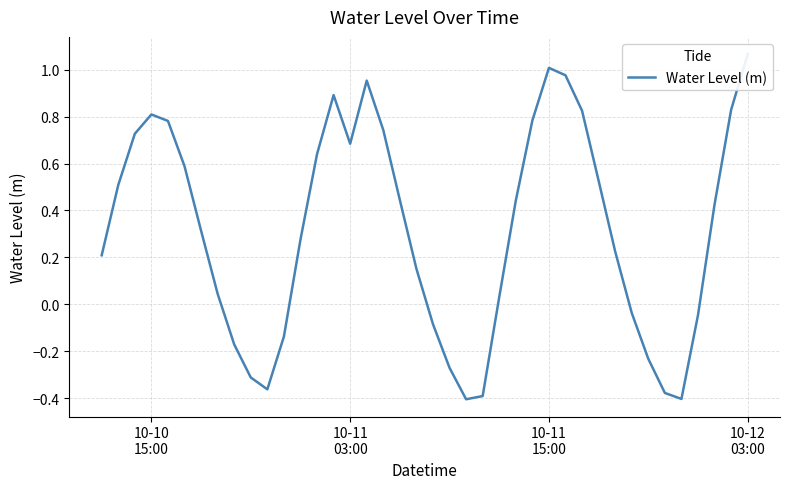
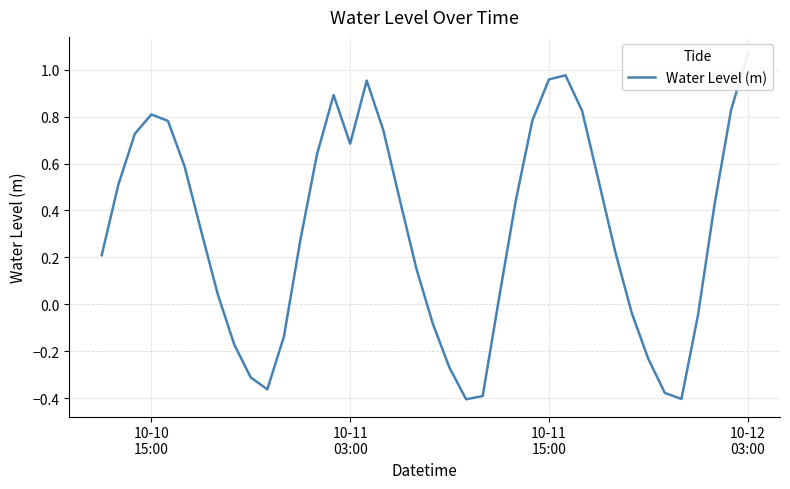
10-11 15:00: 1.01 -> 0.96
